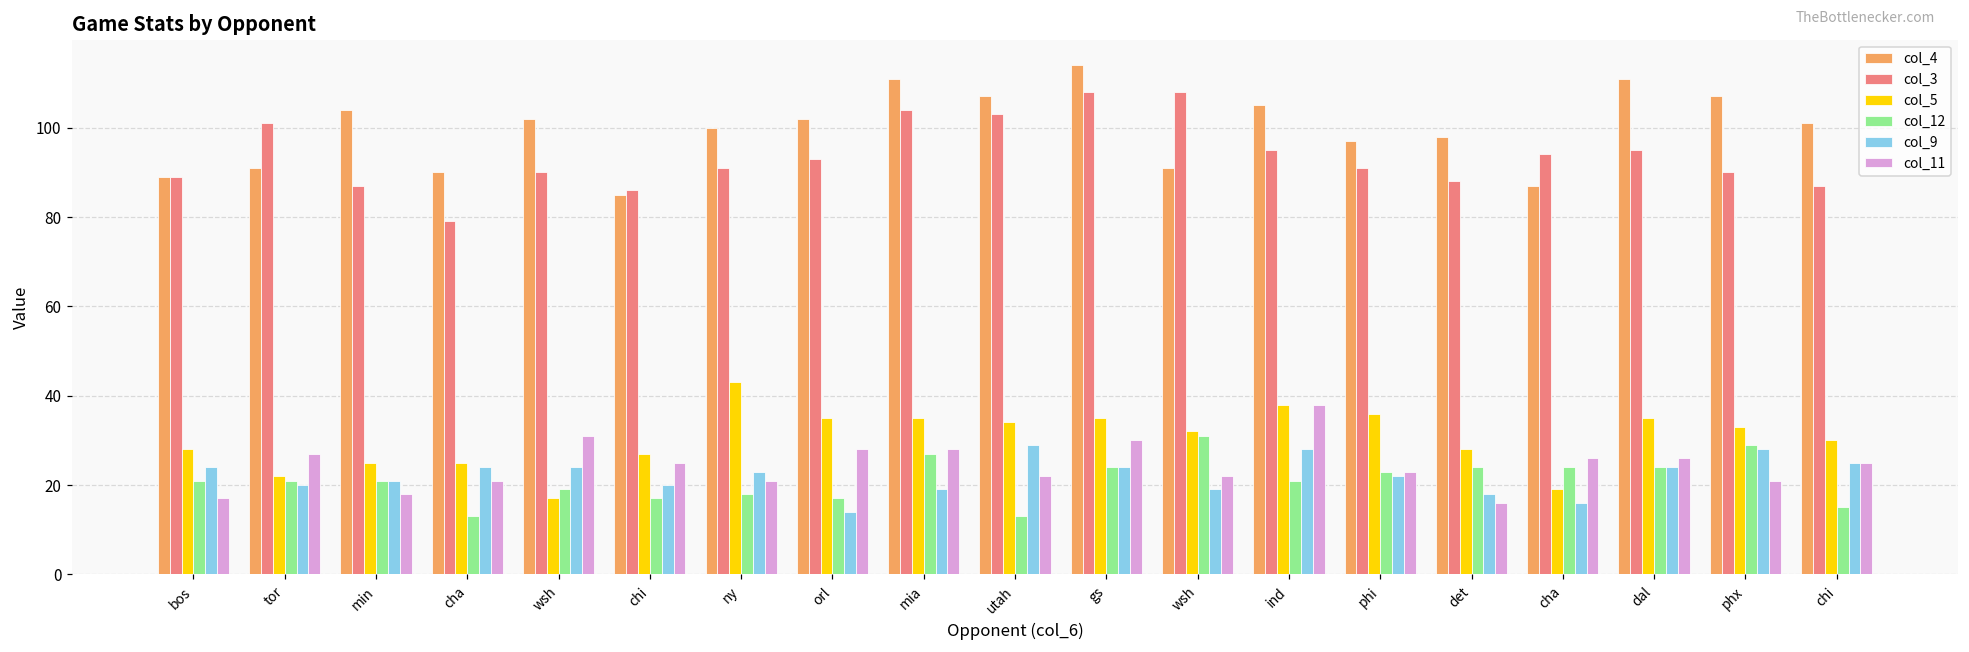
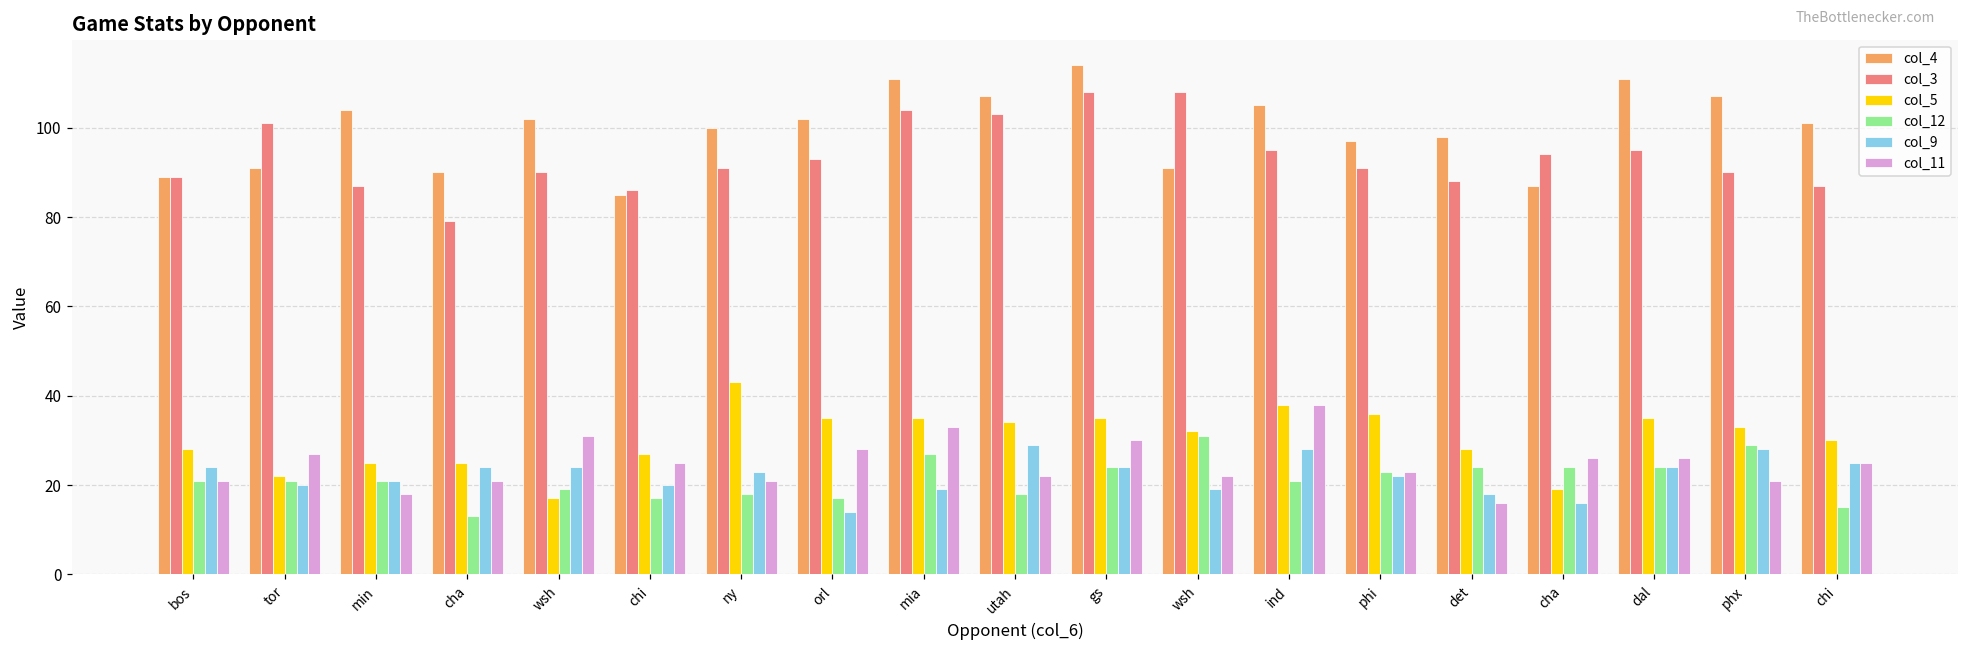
col_11, bos: 17 -> 21
col_11, mia: 28 -> 33
col_12, utah: 13 -> 18
